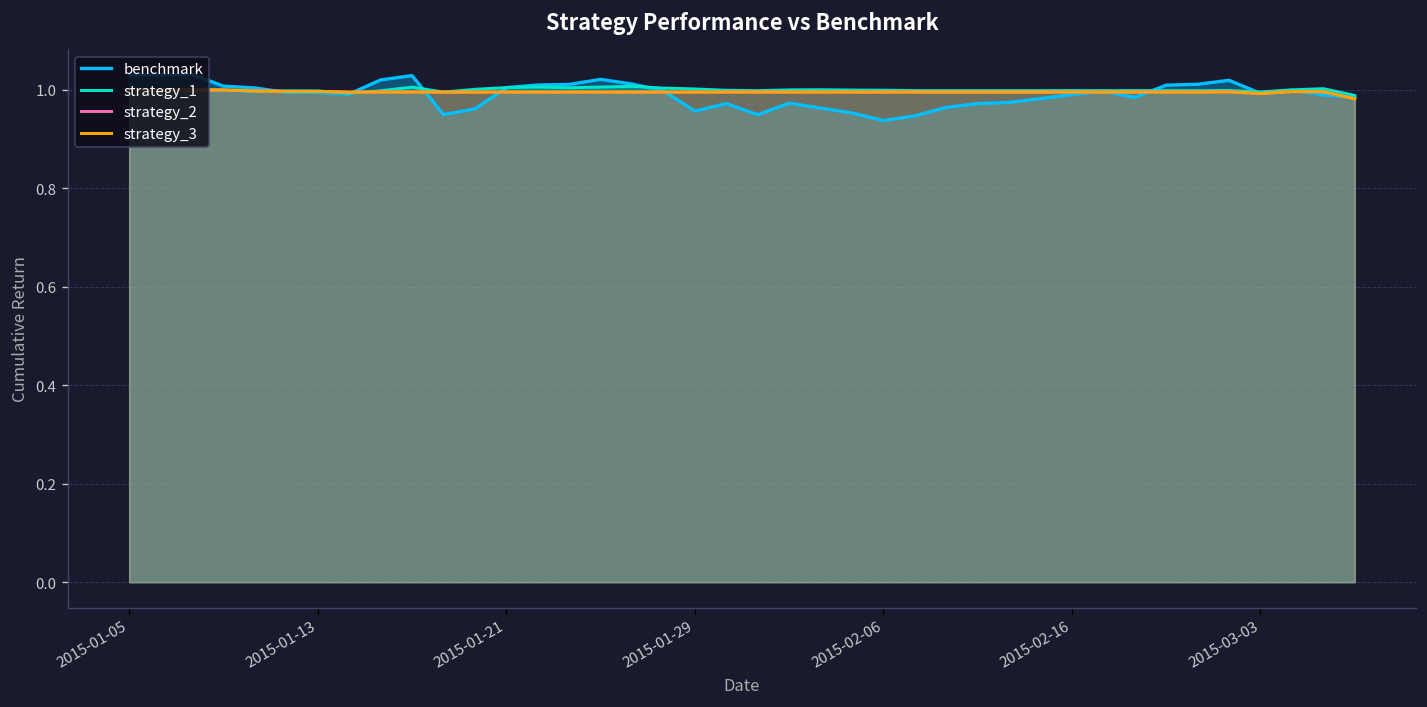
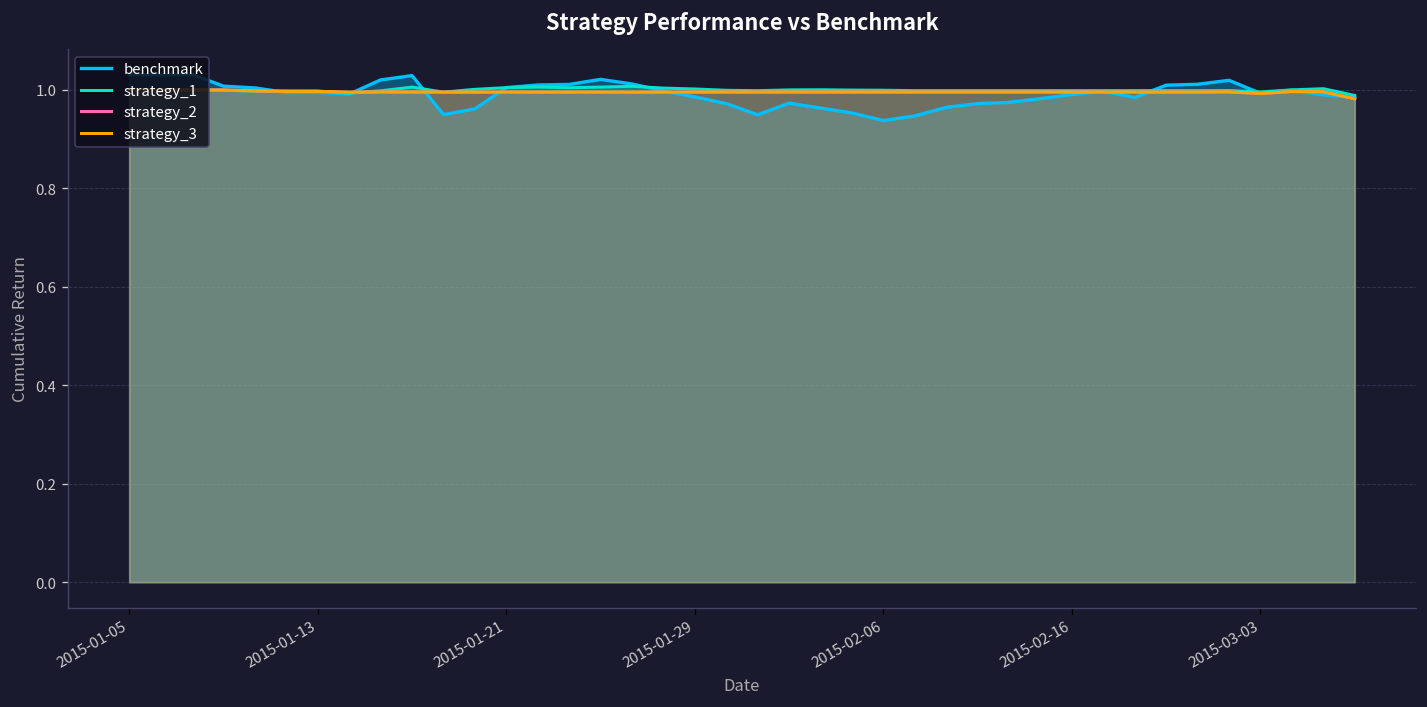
benchmark, 2015-01-29: 0.96 -> 0.99
